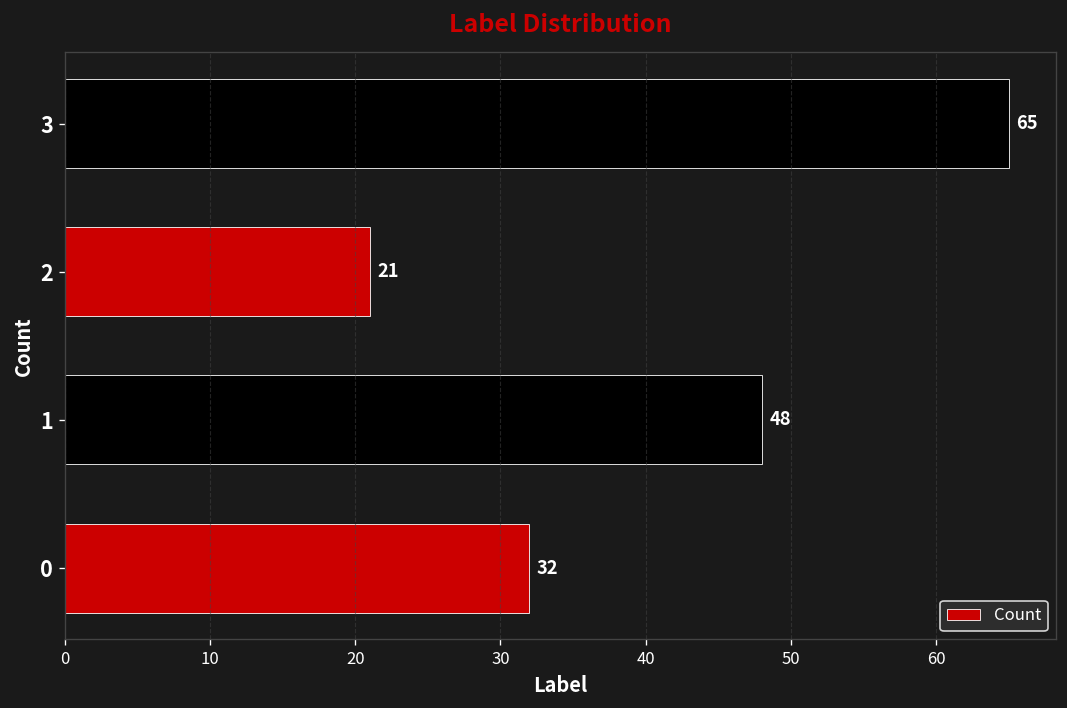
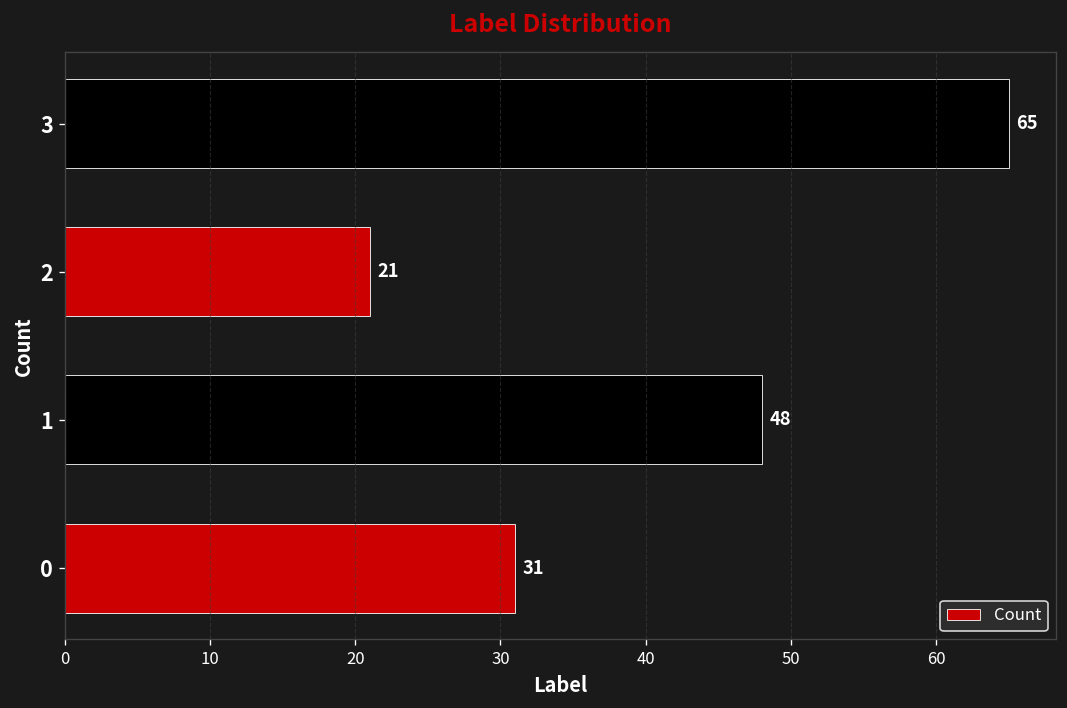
0: 32 -> 31
